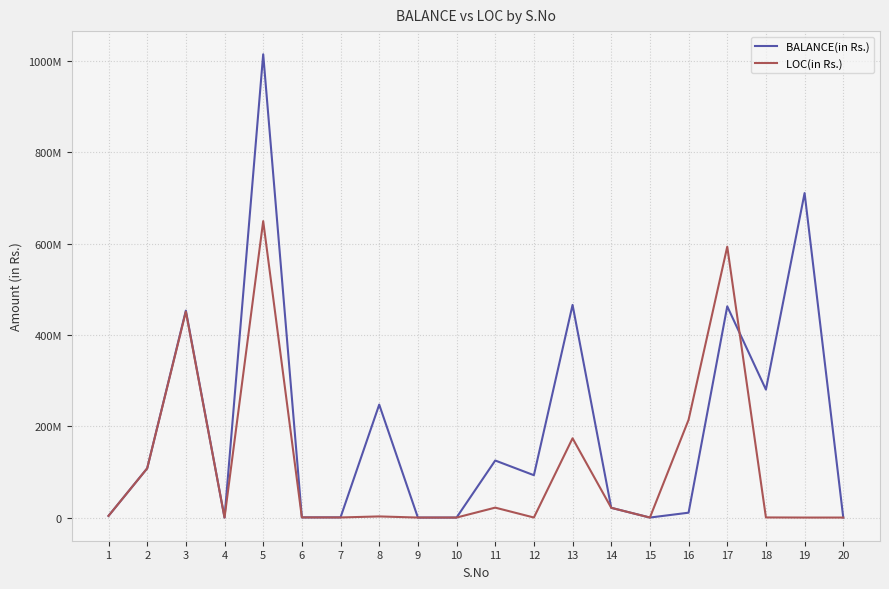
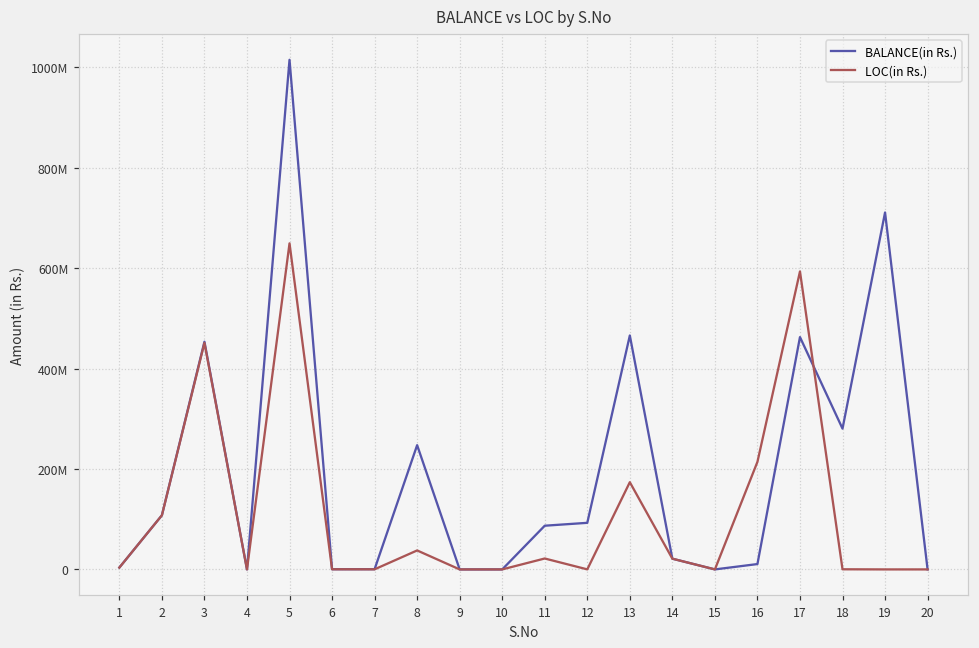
LOC(in Rs.), 8: 0 -> 40000000
BALANCE(in Rs.), 11: 120000000 -> 90000000
